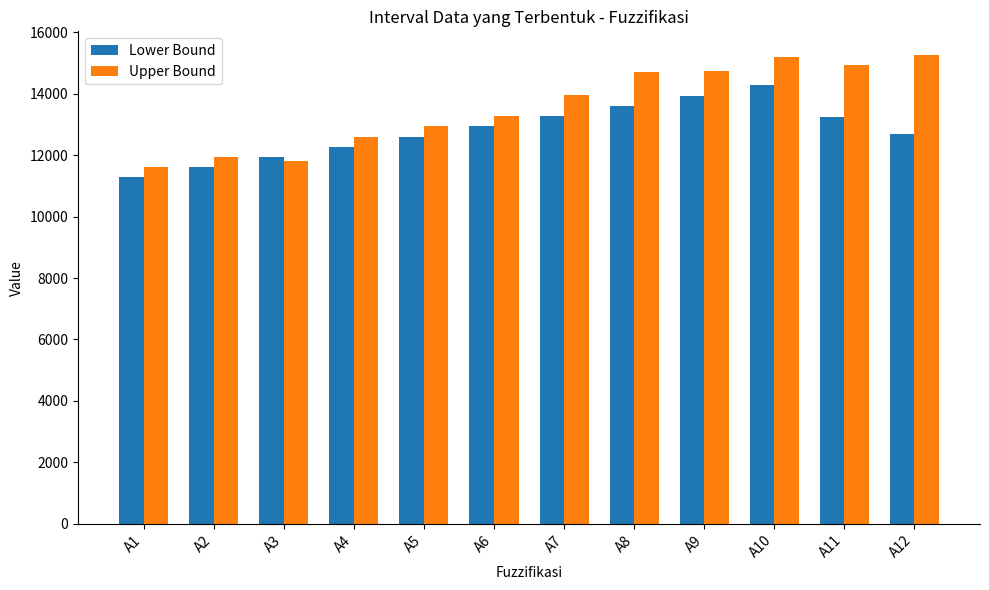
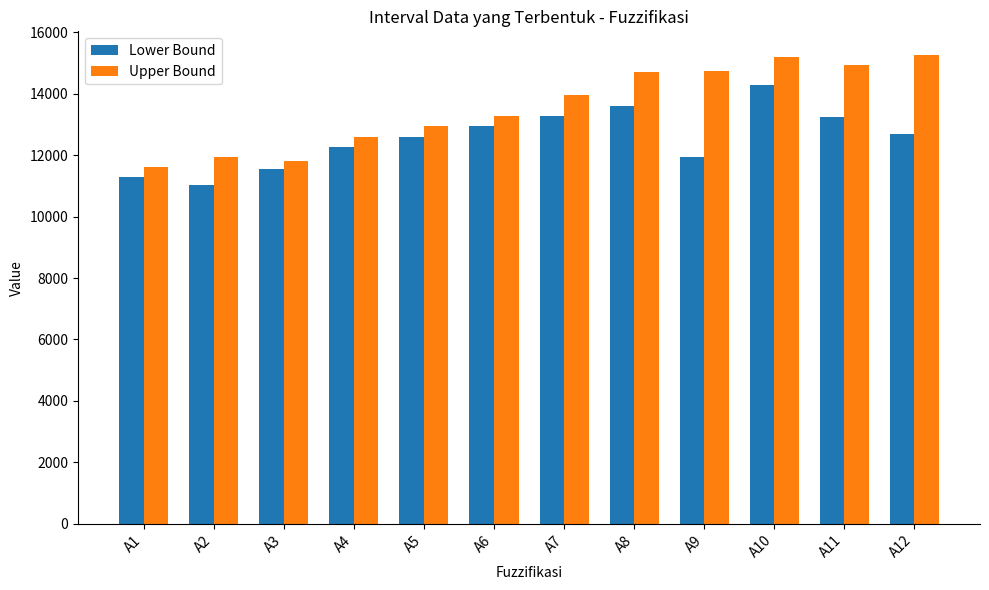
Lower Bound, A2: 11600 -> 11000
Lower Bound, A3: 11900 -> 11500
Lower Bound, A9: 13900 -> 11900
